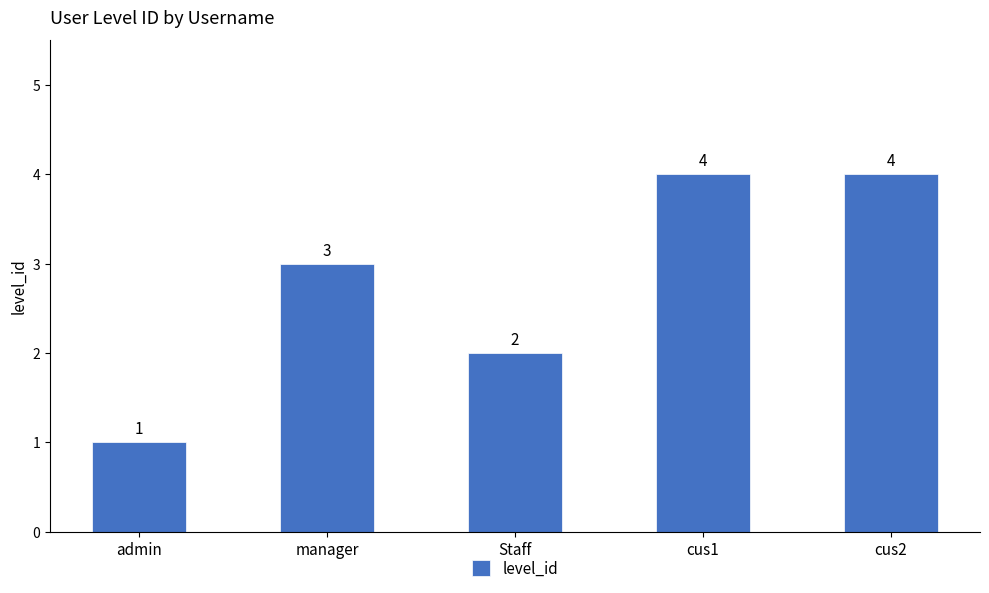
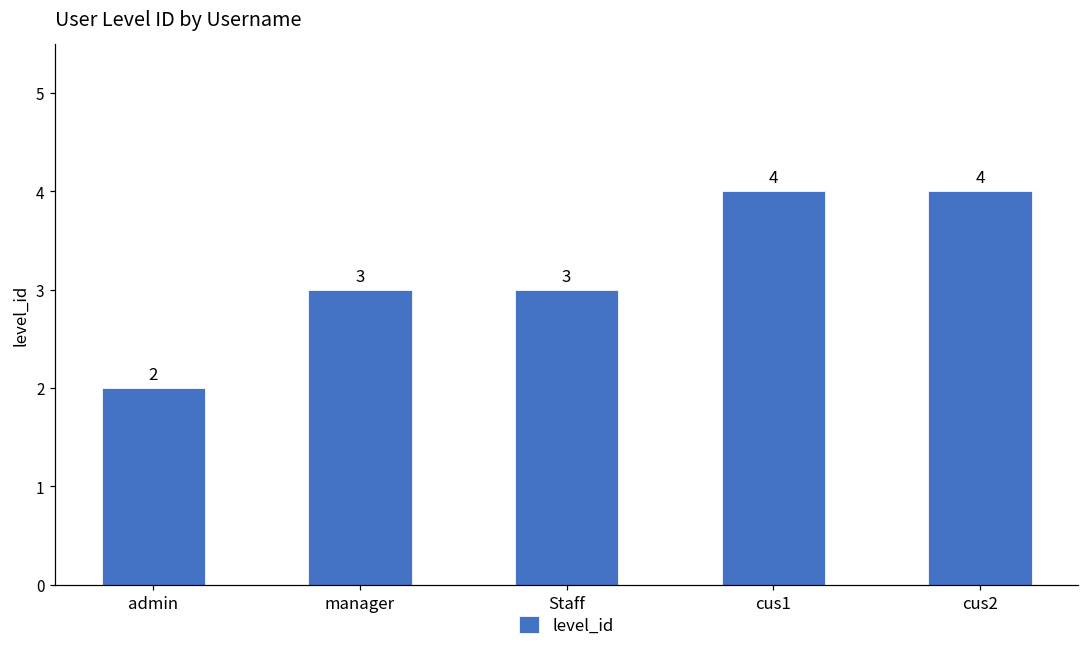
admin: 1 -> 2
Staff: 2 -> 3
